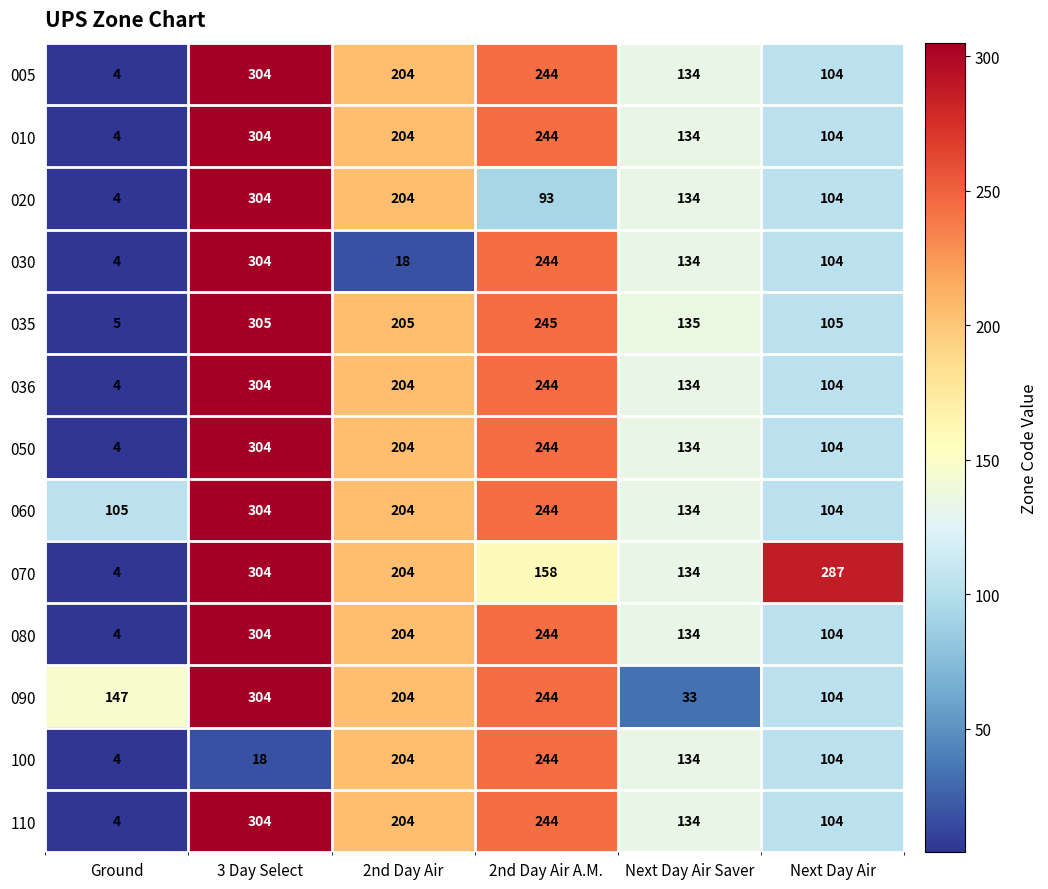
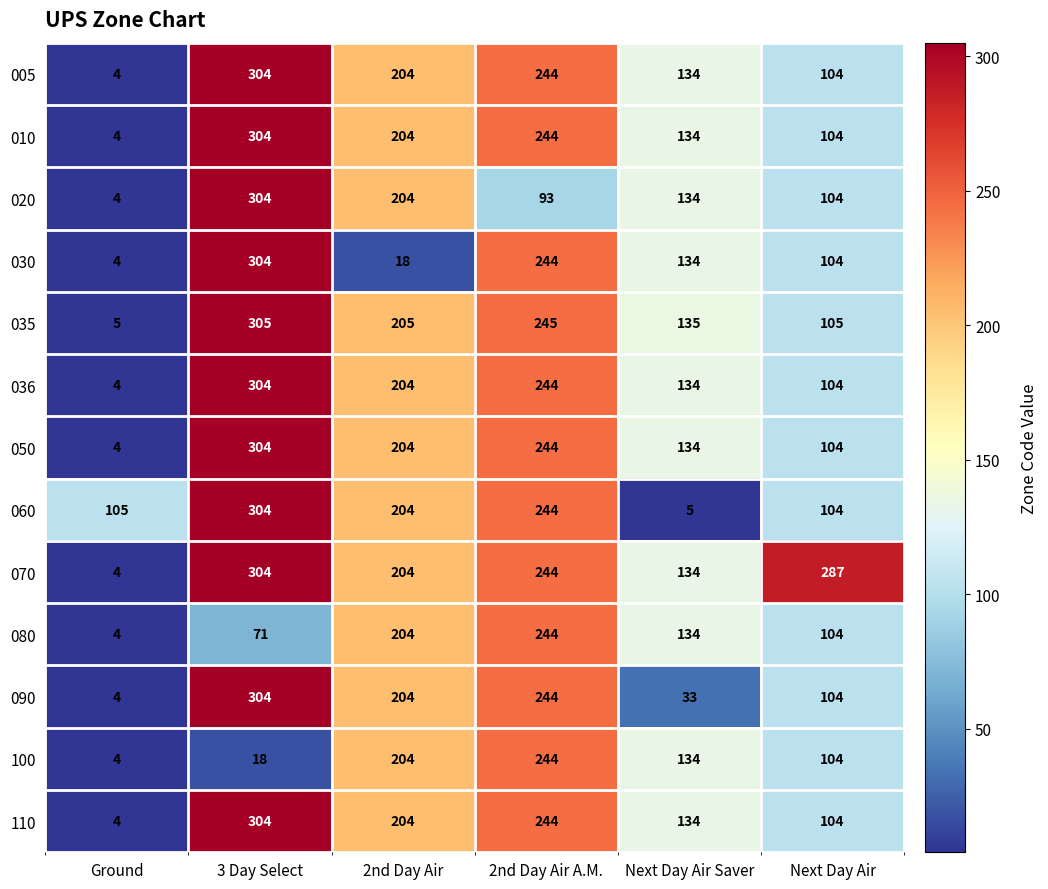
060, Next Day Air Saver: 134 -> 5
070, 2nd Day Air A.M.: 158 -> 244
080, 3 Day Select: 304 -> 71
090, Ground: 147 -> 4
